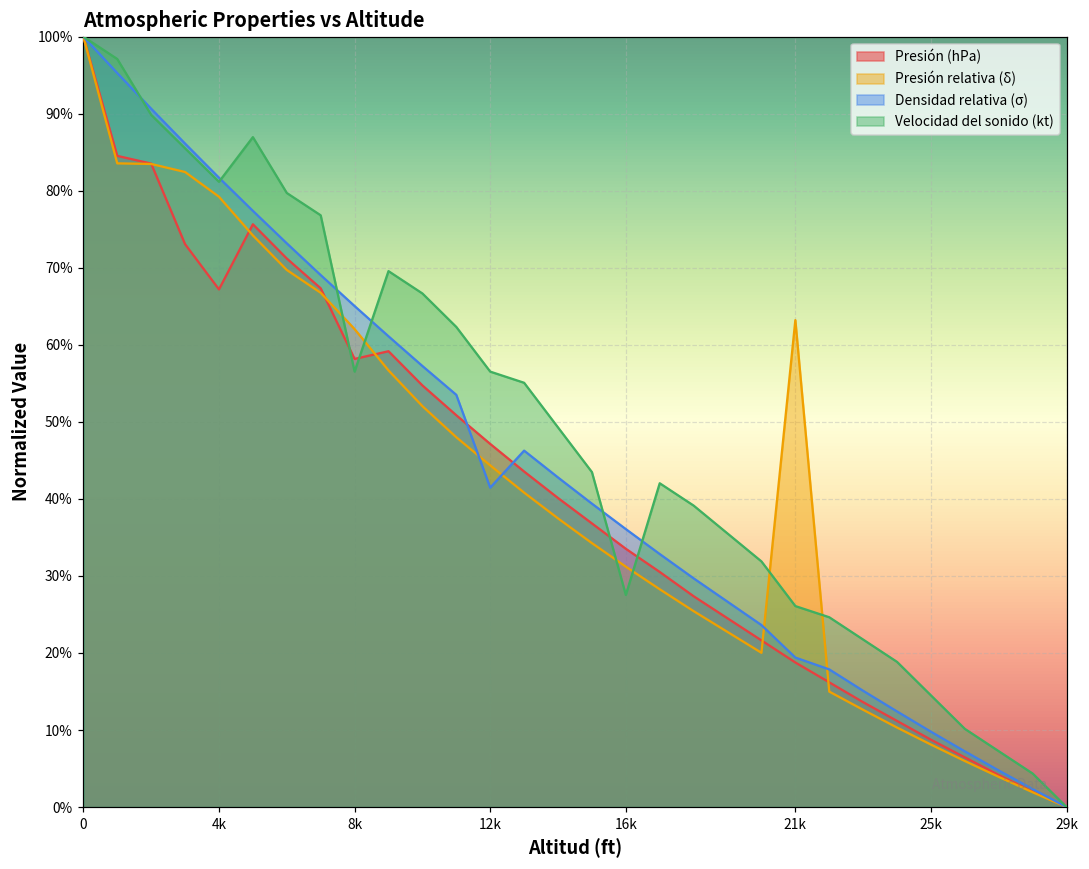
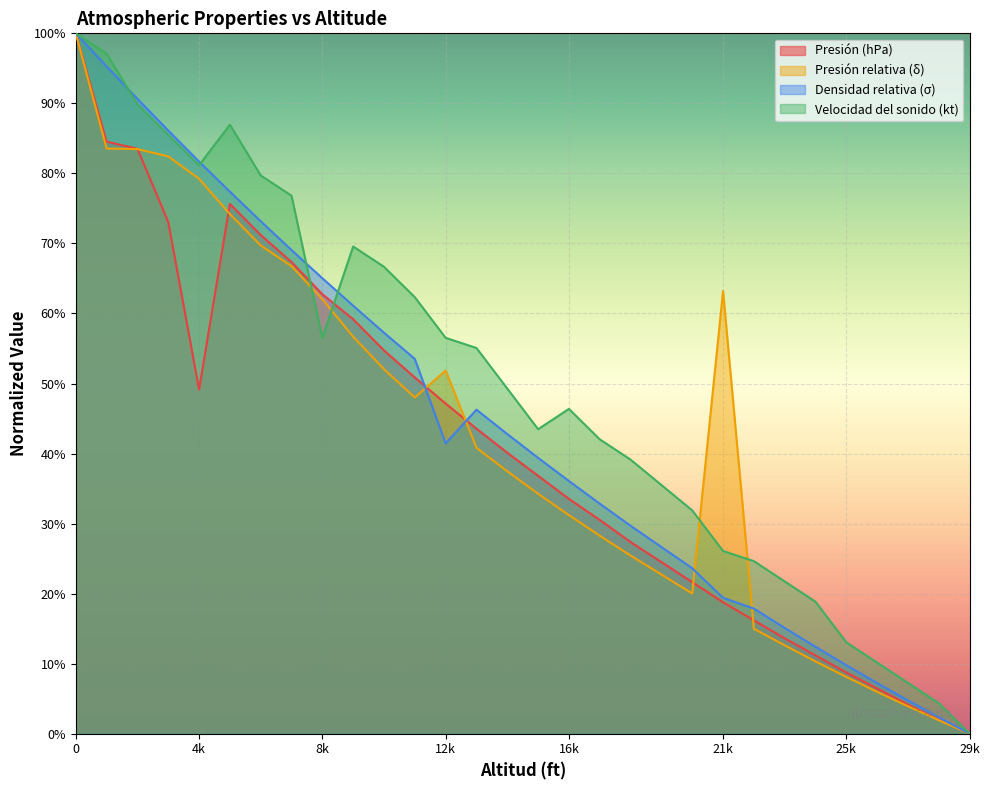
Presión (hPa), 4k: 67% -> 49%
Presión (hPa), 8k: 58% -> 63%
Presión relativa (δ), 12k: 44% -> 52%
Velocidad del sonido (kt), 16k: 28% -> 46%
Velocidad del sonido (kt), 25k: 14% -> 13%
